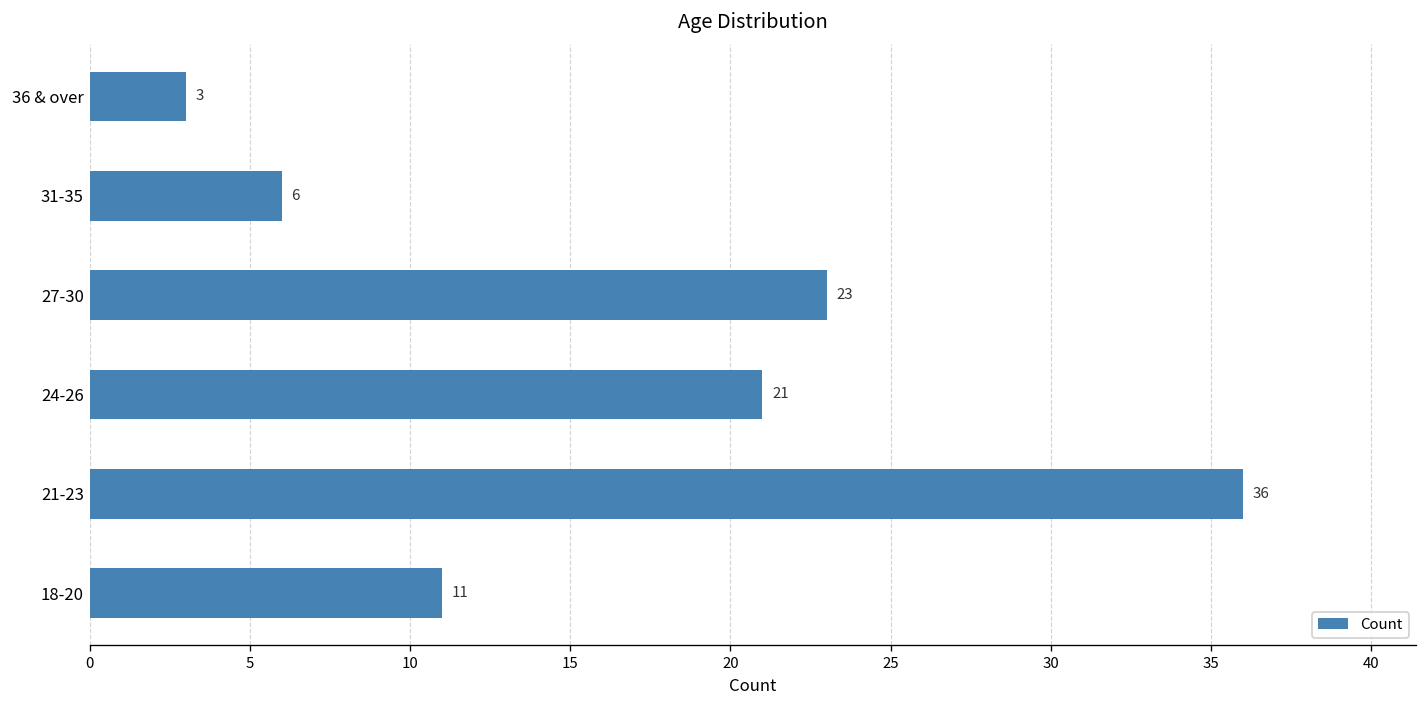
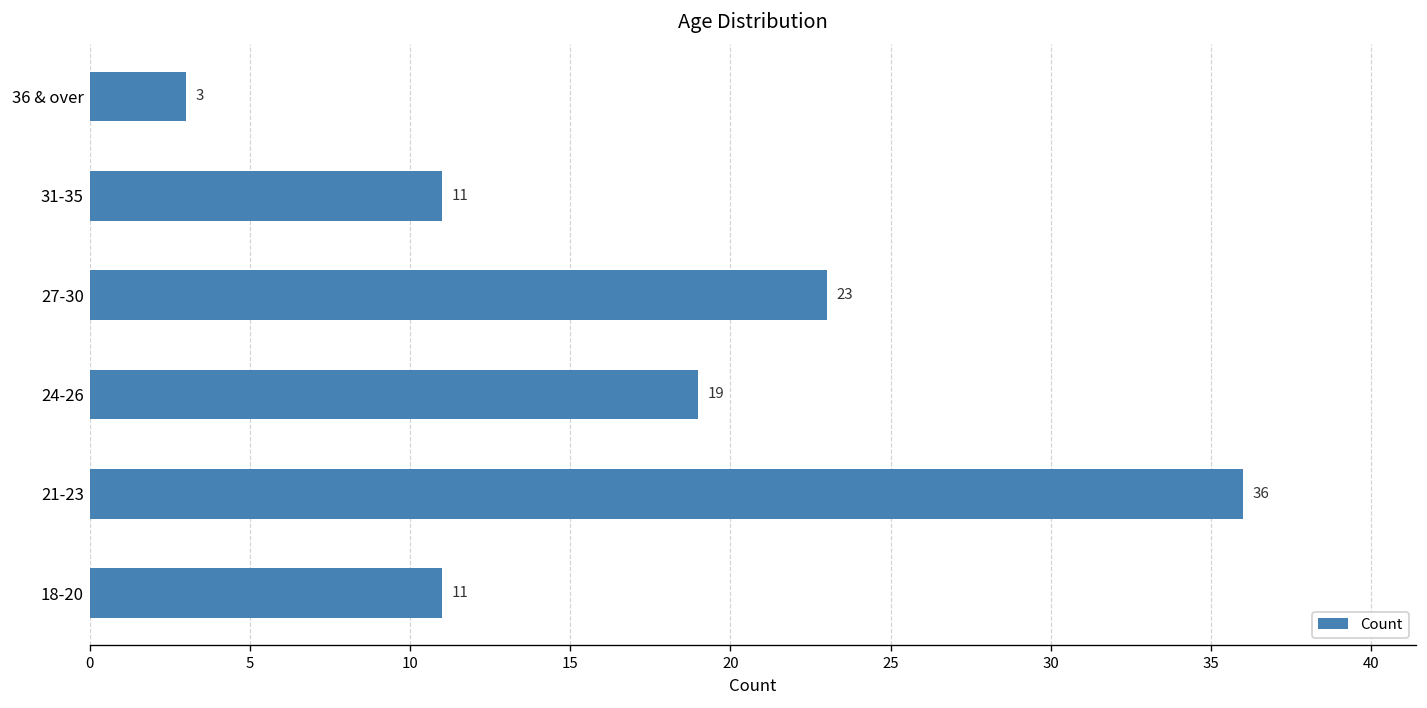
31-35: 6 -> 11
24-26: 21 -> 19
